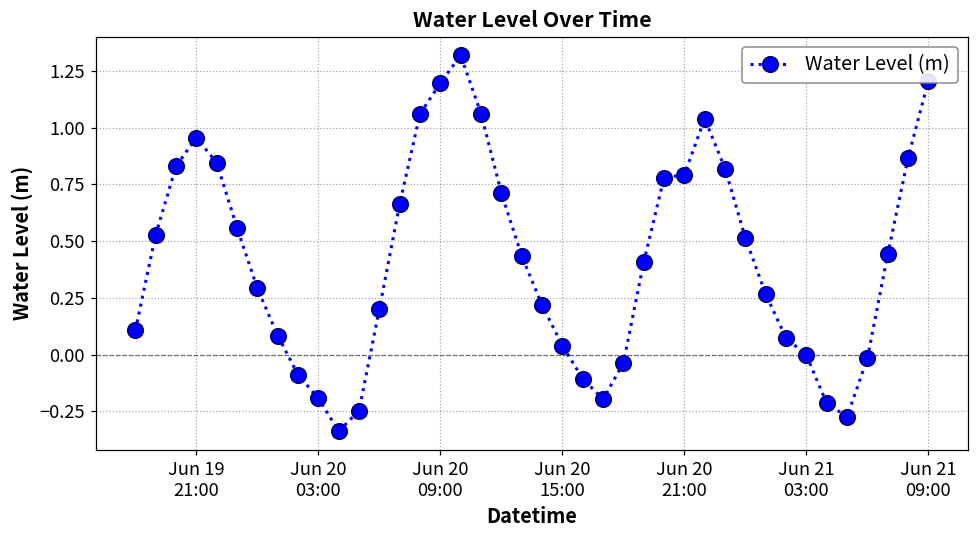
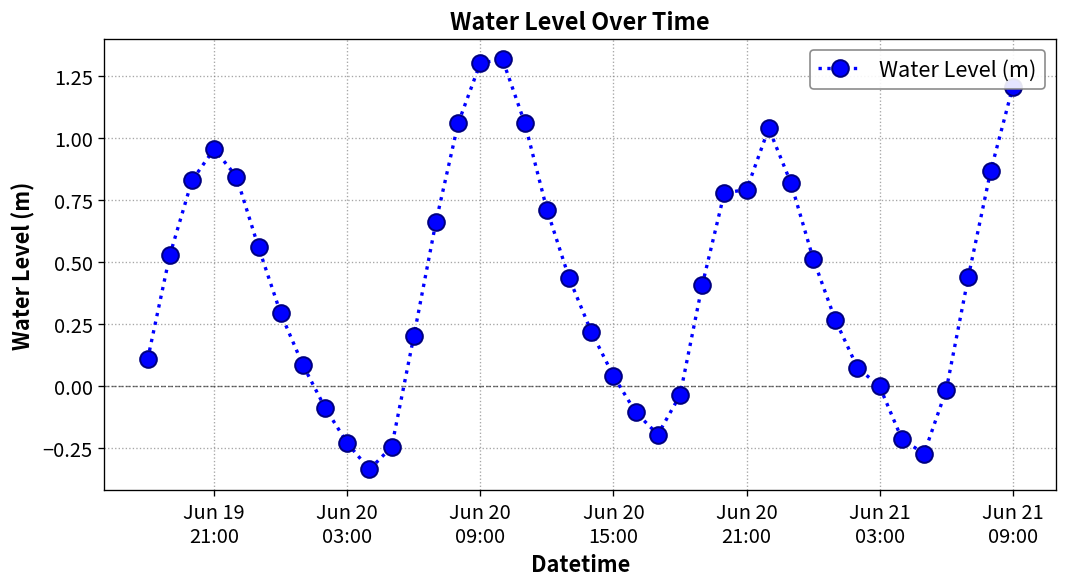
Jun 20 03:00: -0.19 -> -0.23
Jun 20 09:00: 1.20 -> 1.30
